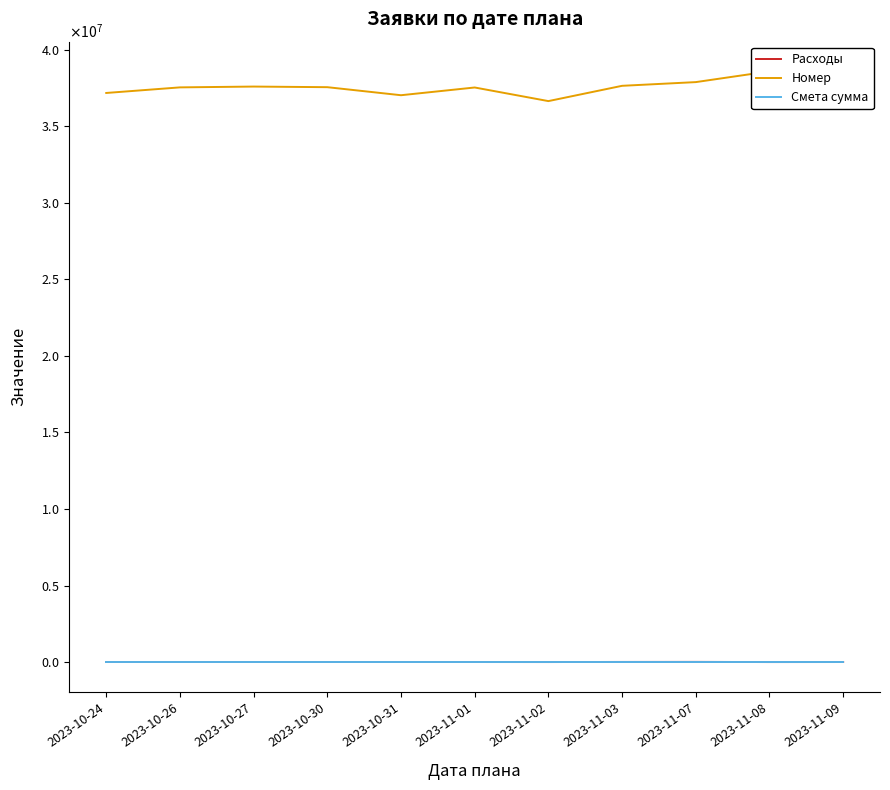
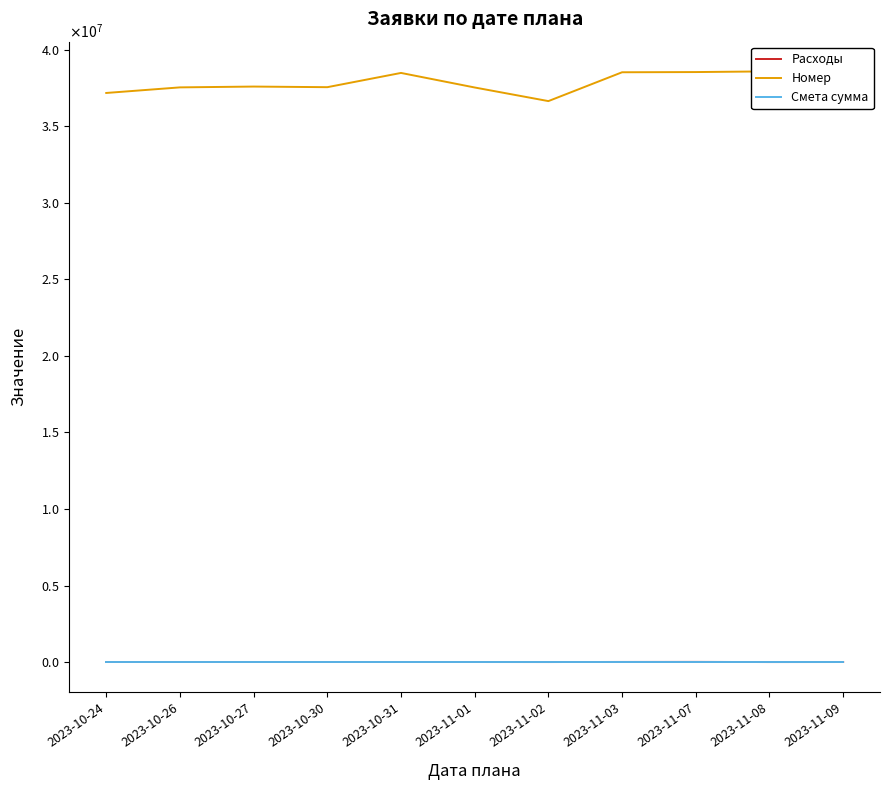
Номер, 2023-10-31: 37000000 -> 38500000
Номер, 2023-11-03: 37600000 -> 38500000
Номер, 2023-11-07: 37900000 -> 38500000
